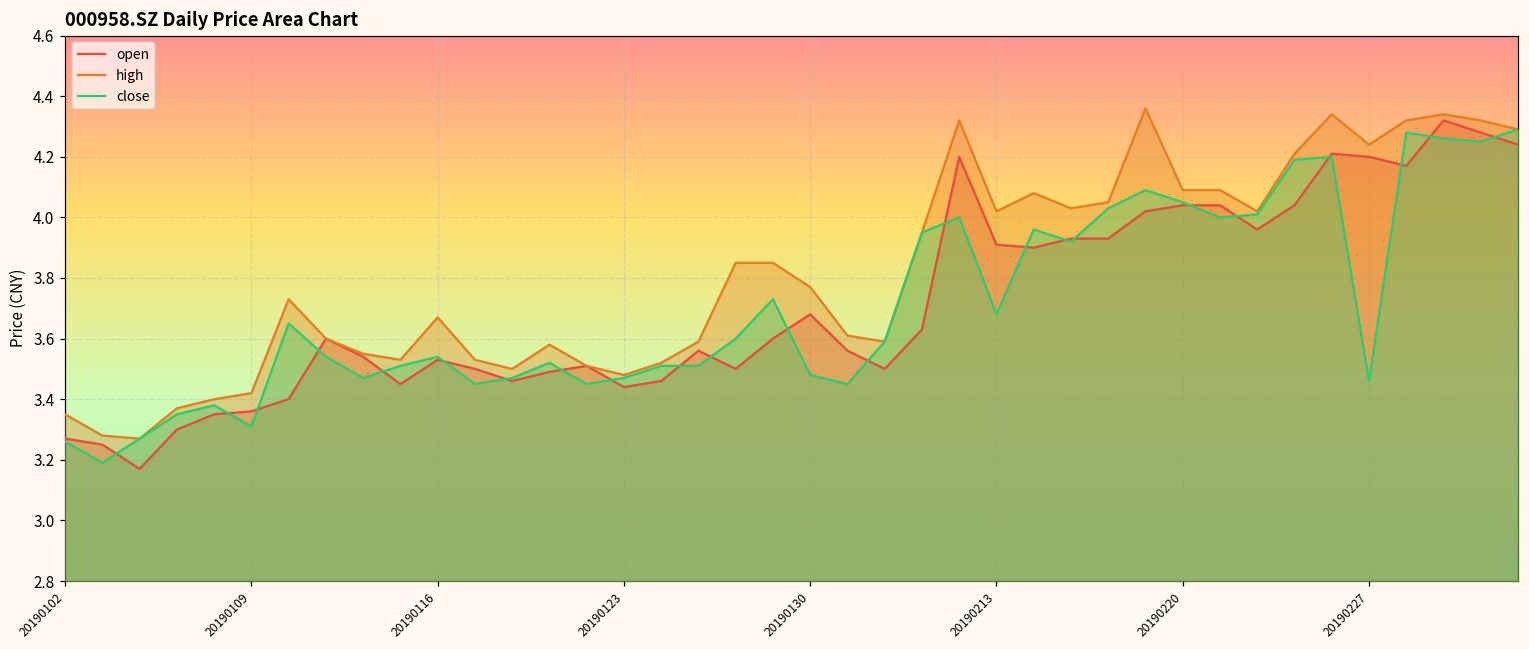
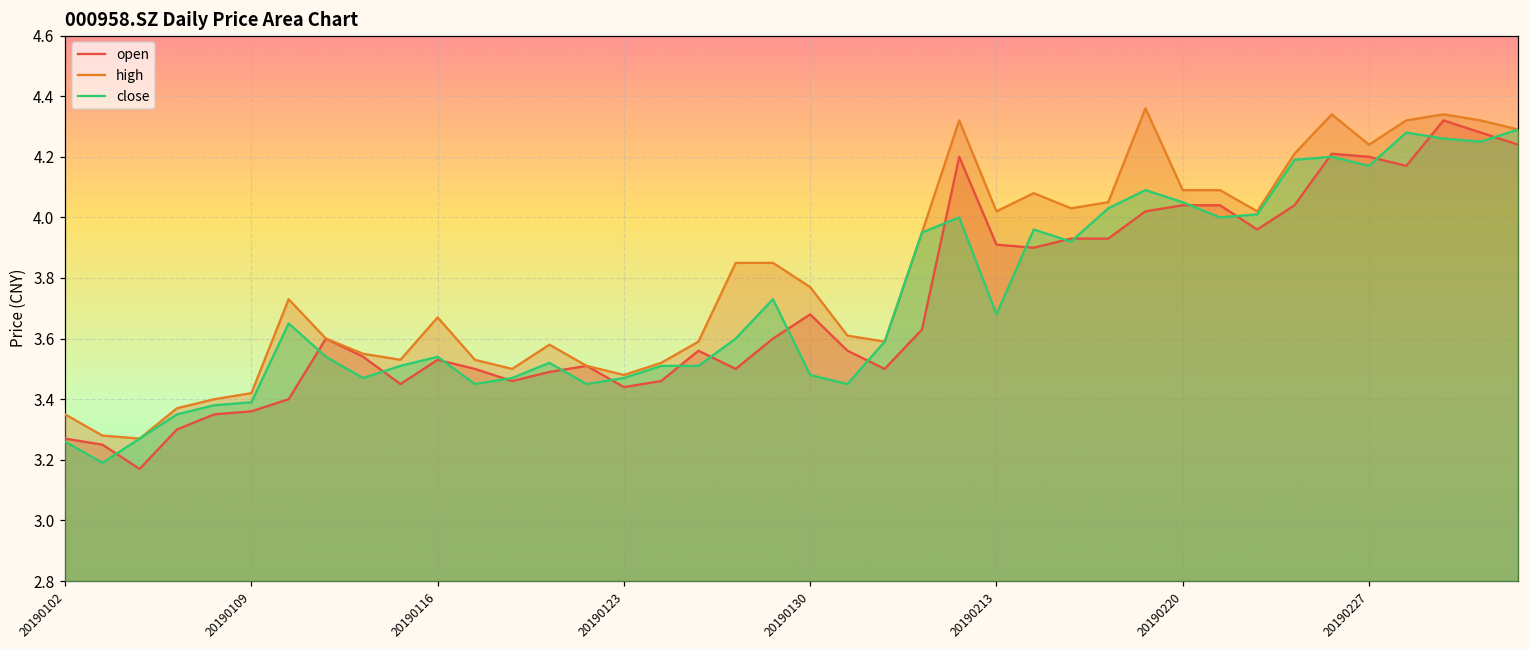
close, 20190109: 3.31 -> 3.39
close, 20190227: 3.46 -> 4.17
